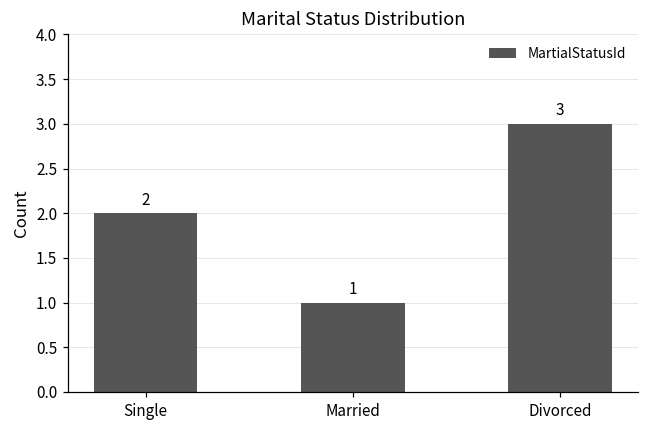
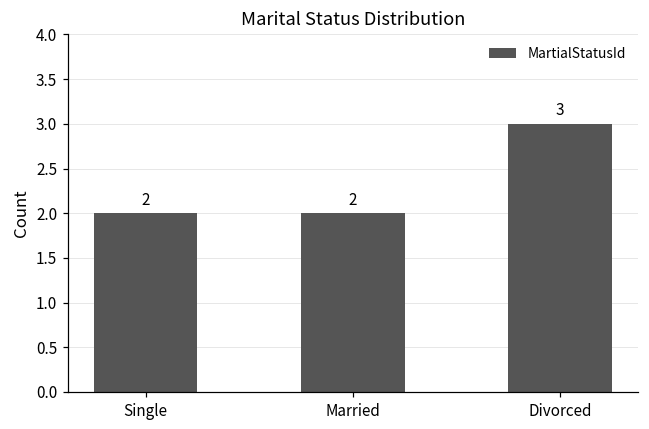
Married: 1 -> 2
